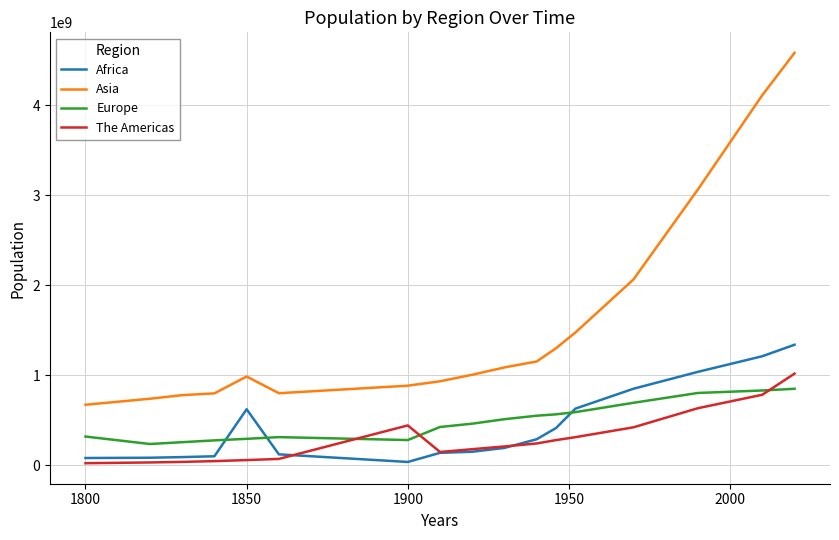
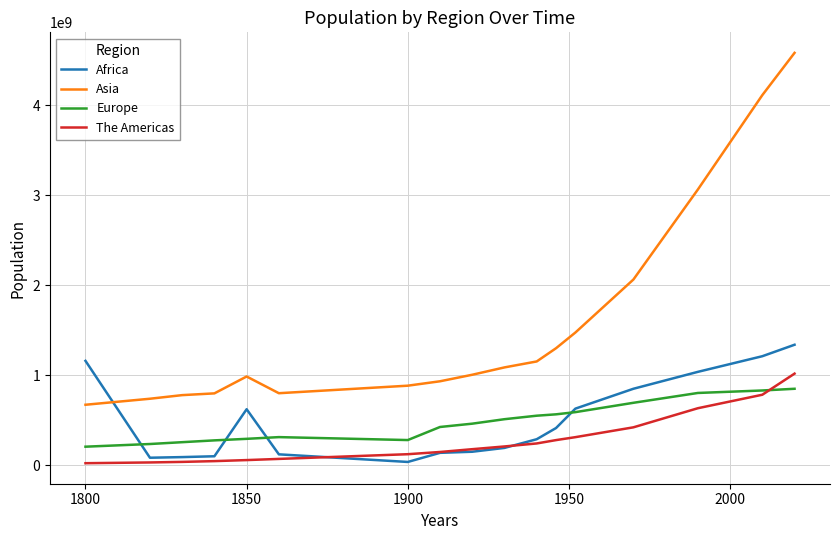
Africa, 1800: 100000000 -> 1200000000
Europe, 1800: 300000000 -> 200000000
The Americas, 1900: 400000000 -> 100000000
